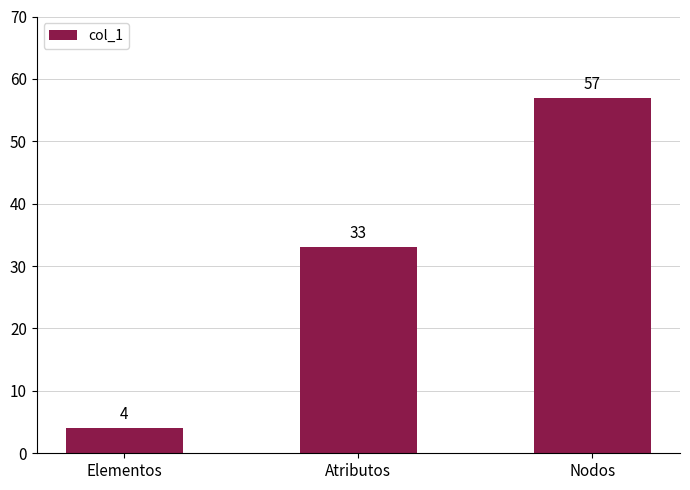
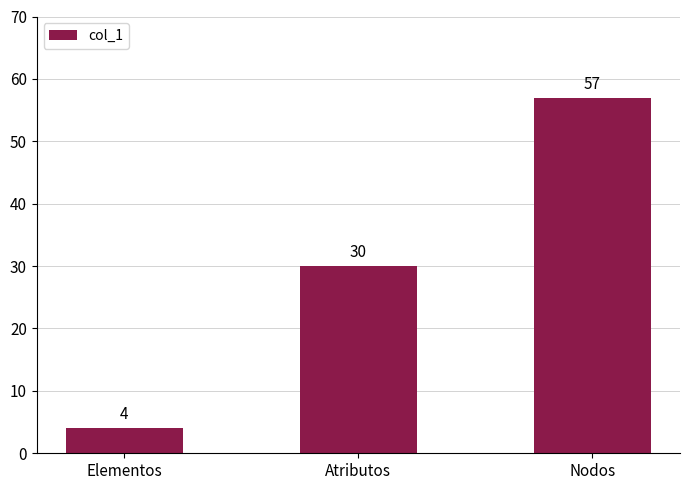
Atributos: 33 -> 30
